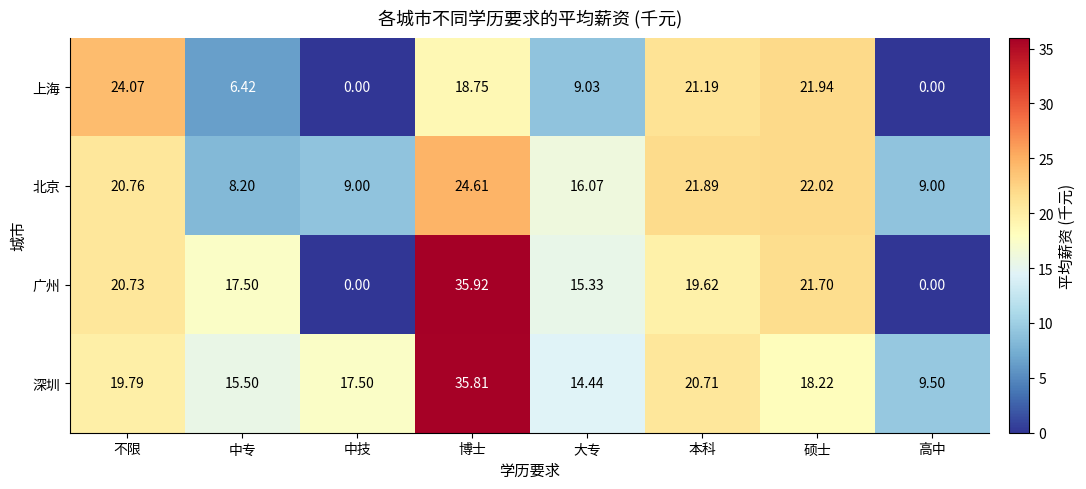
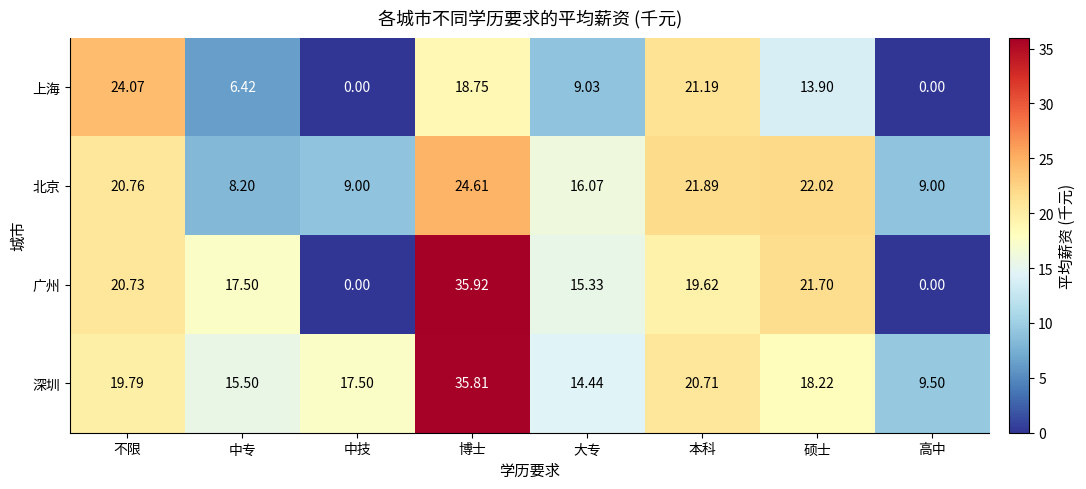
上海, 硕士: 21.94 -> 13.90
